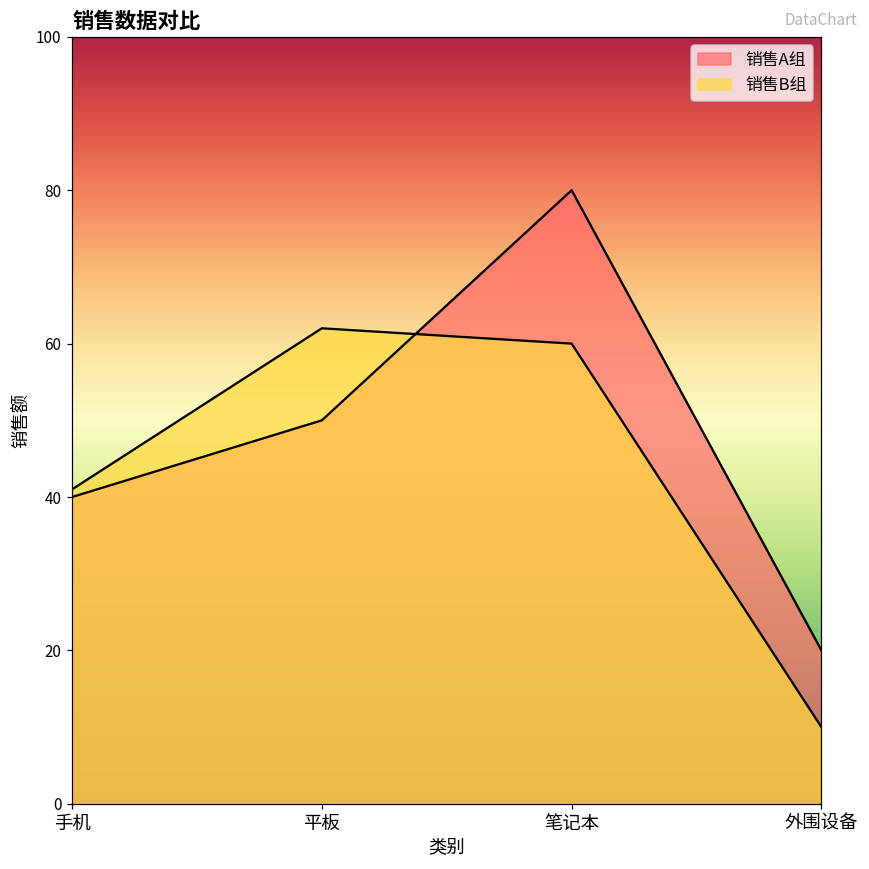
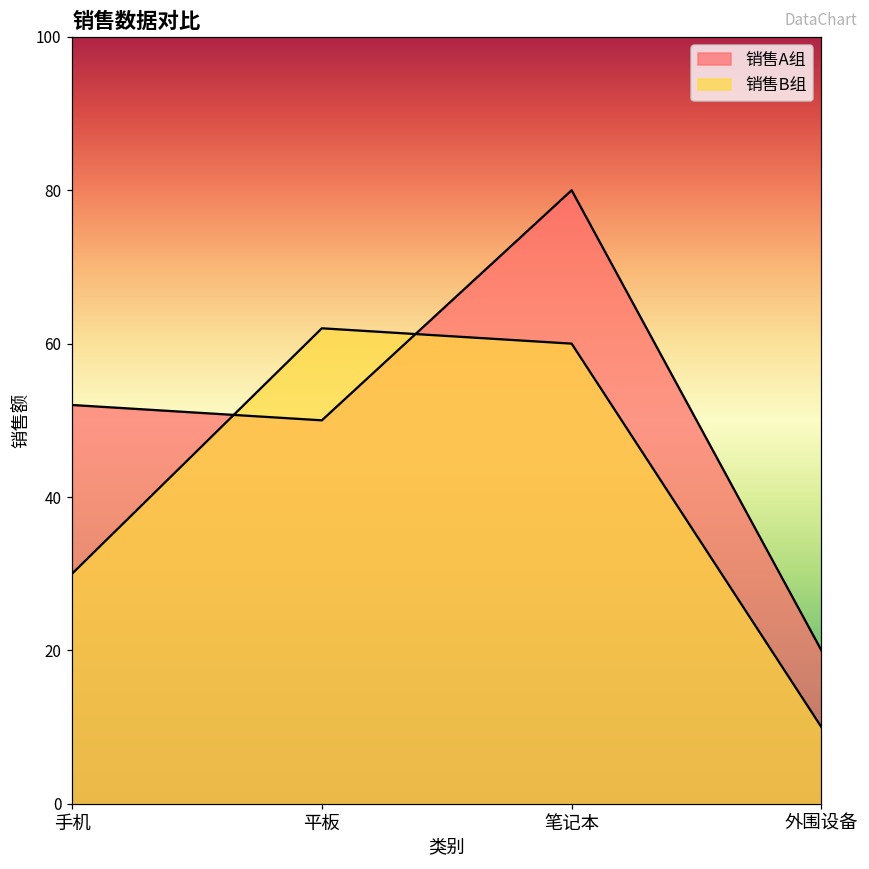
销售A组, 手机: 40 -> 52
销售B组, 手机: 41 -> 30
